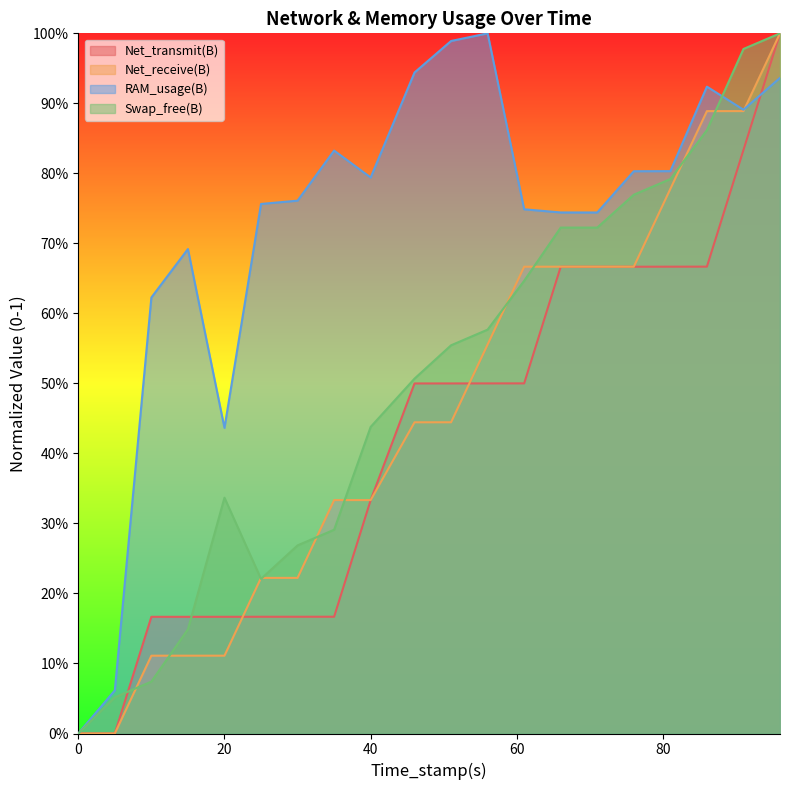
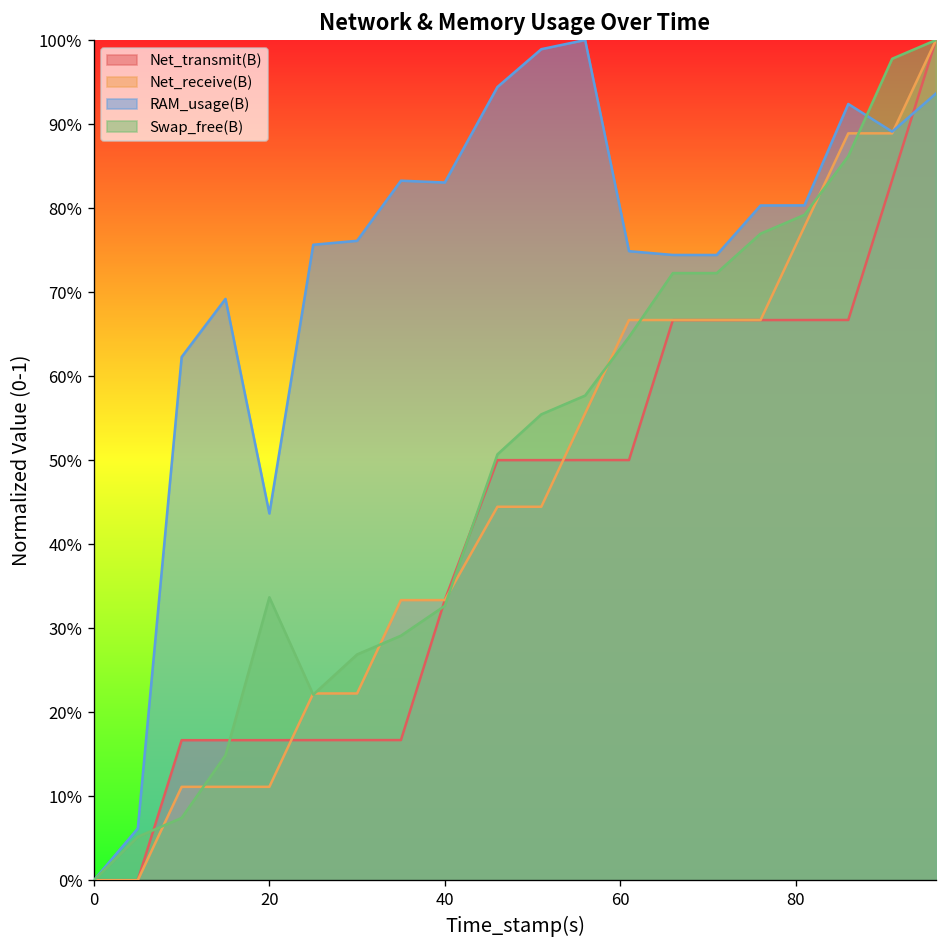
RAM_usage(B), 40: 79% -> 83%
Swap_free(B), 40: 44% -> 33%
